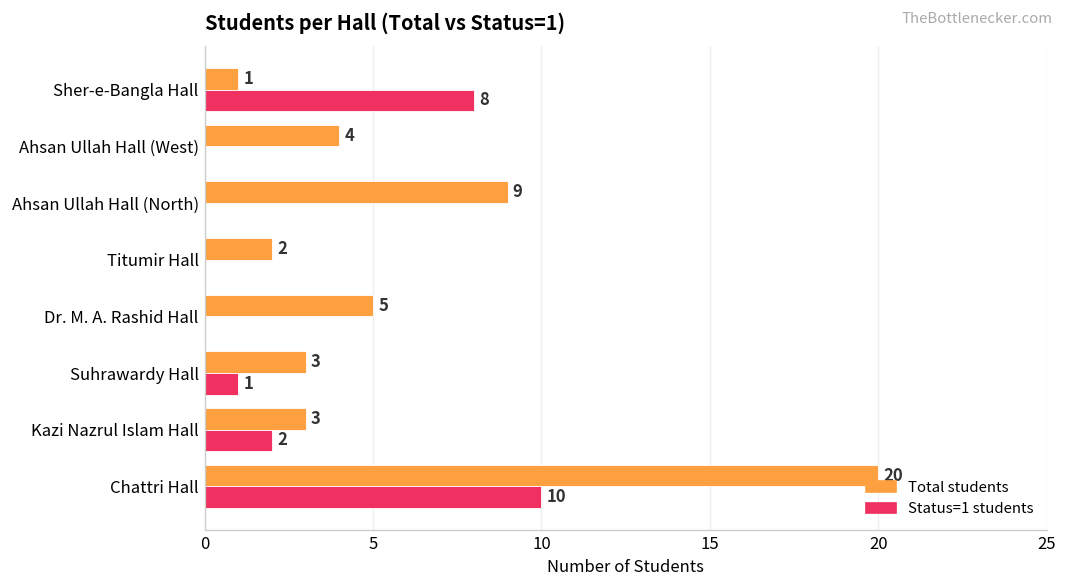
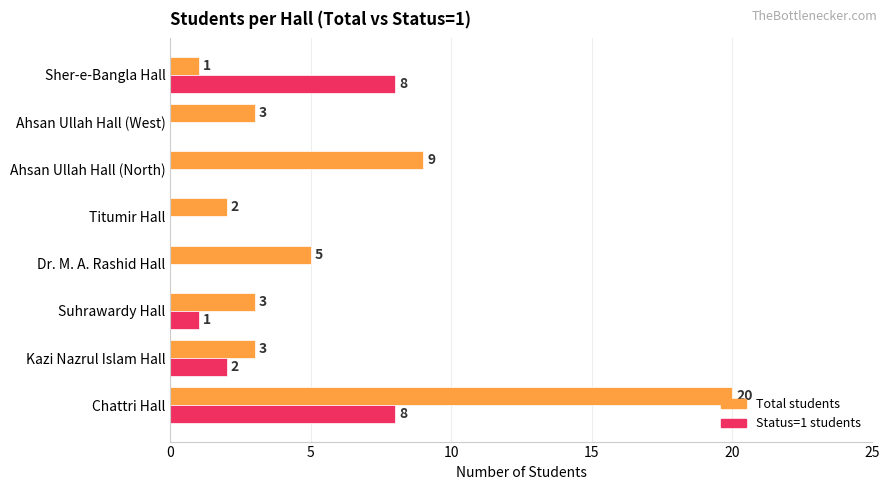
Total students, Ahsan Ullah Hall (West): 4 -> 3
Status=1 students, Chattri Hall: 10 -> 8
